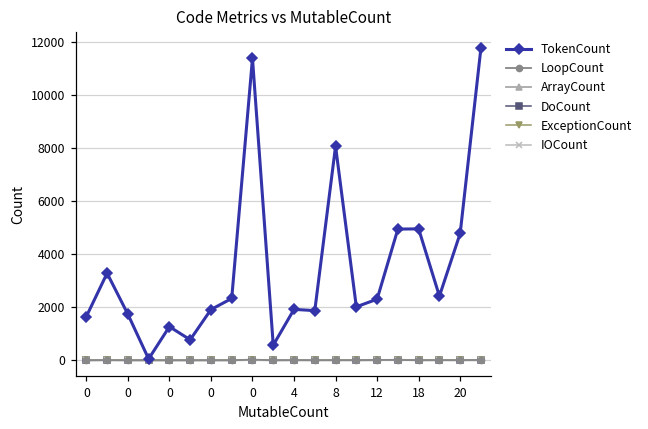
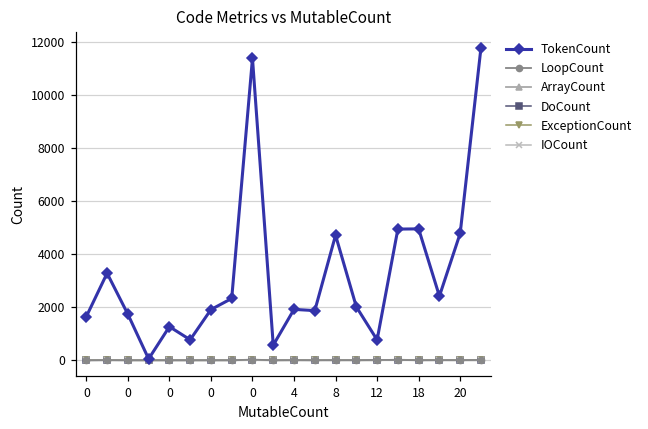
TokenCount, 8: 8100 -> 4700
TokenCount, 12: 2300 -> 800
